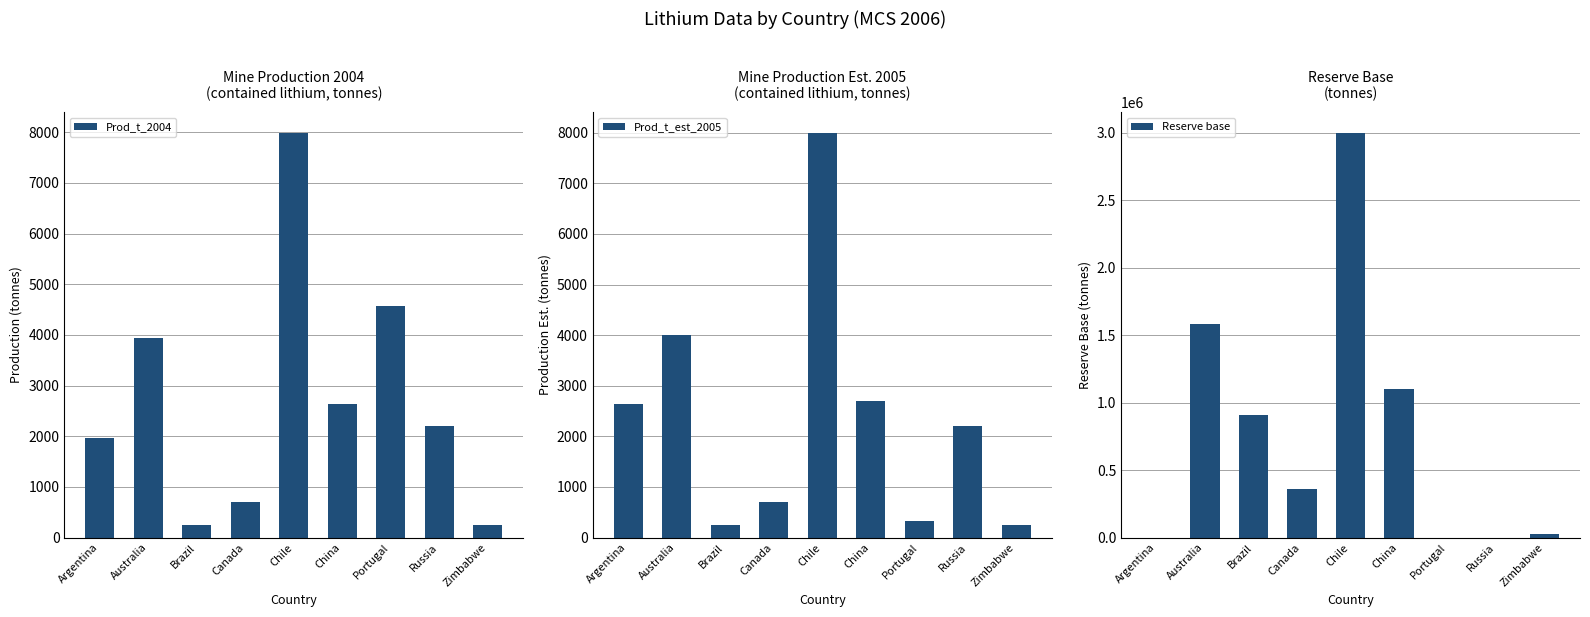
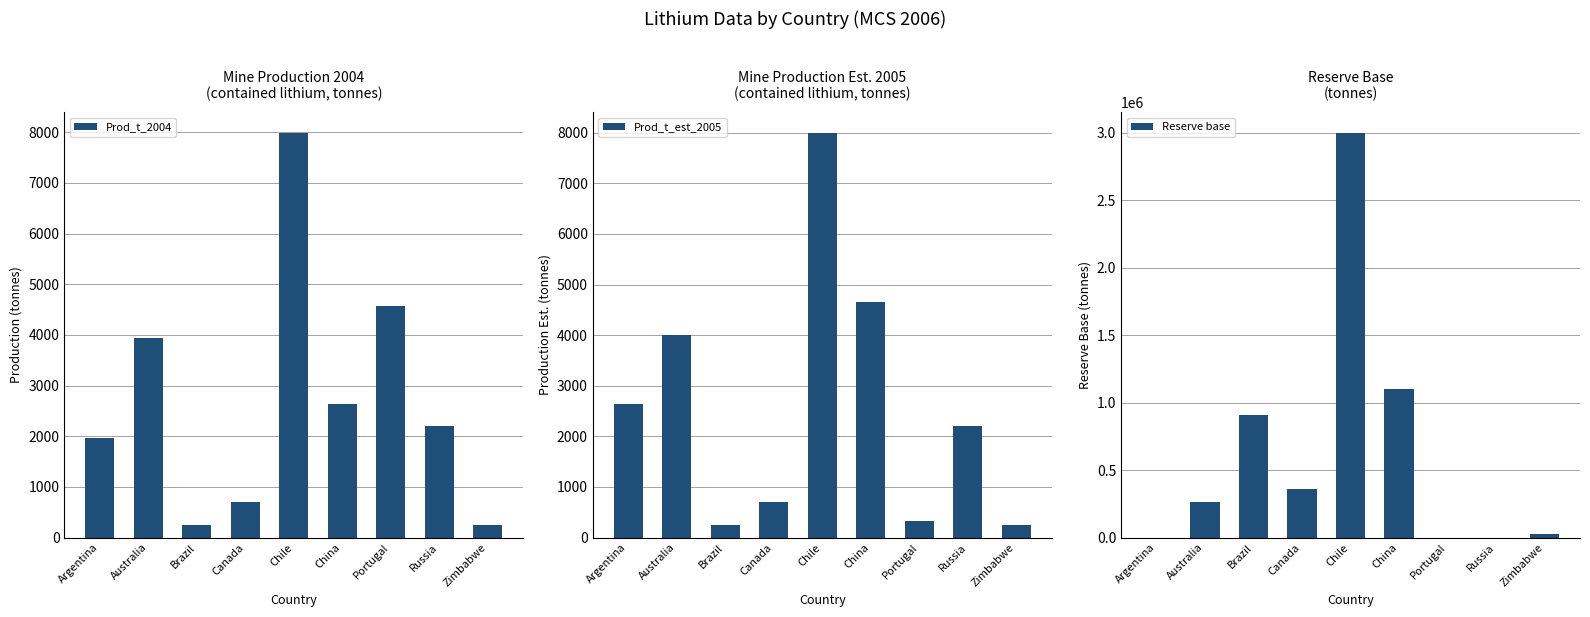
Mine Production Est. 2005 (contained lithium, tonnes), China: 2700 -> 4600
Reserve Base (tonnes), Australia: 1590000 -> 260000
